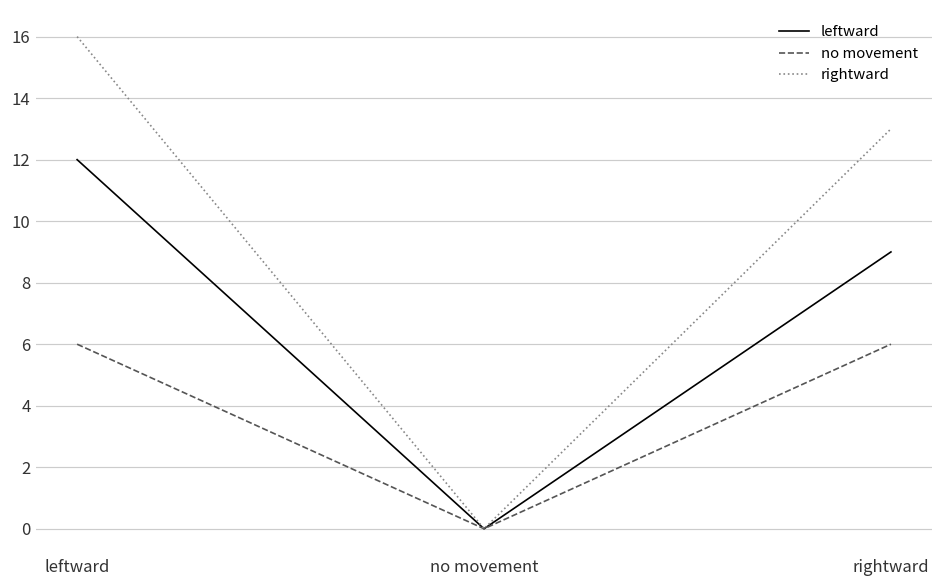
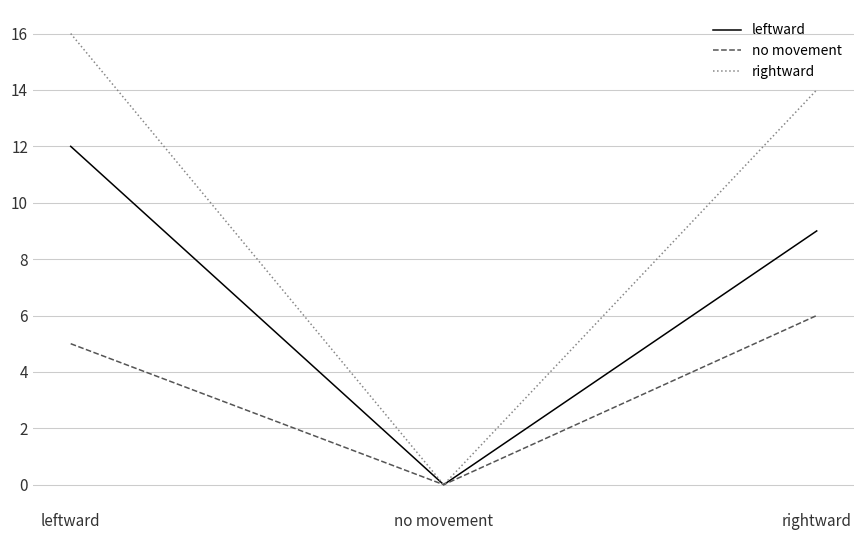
no movement, leftward: 6 -> 5
rightward, rightward: 13 -> 14
